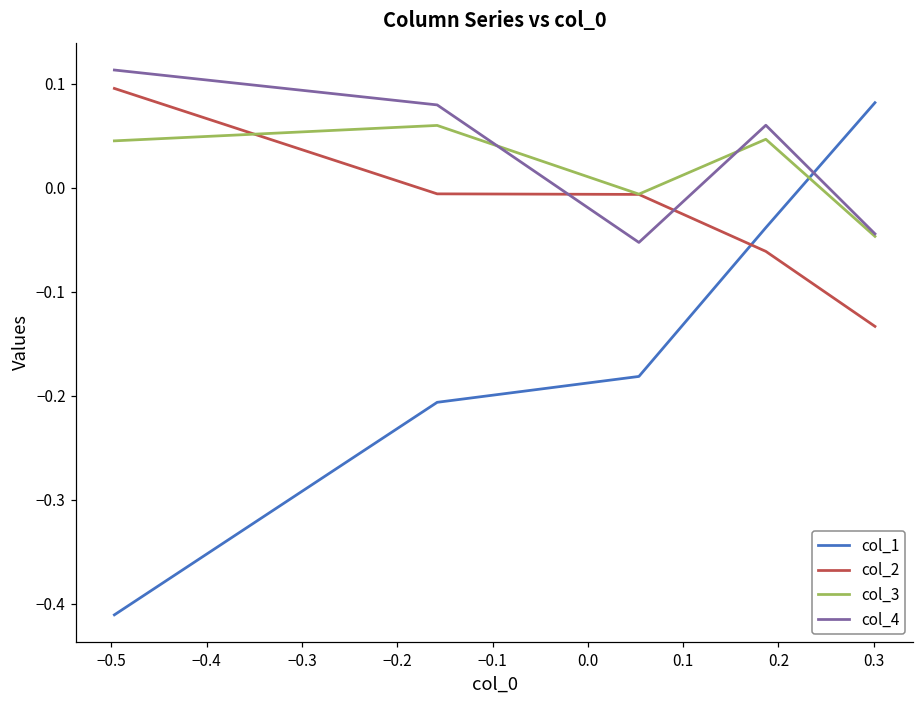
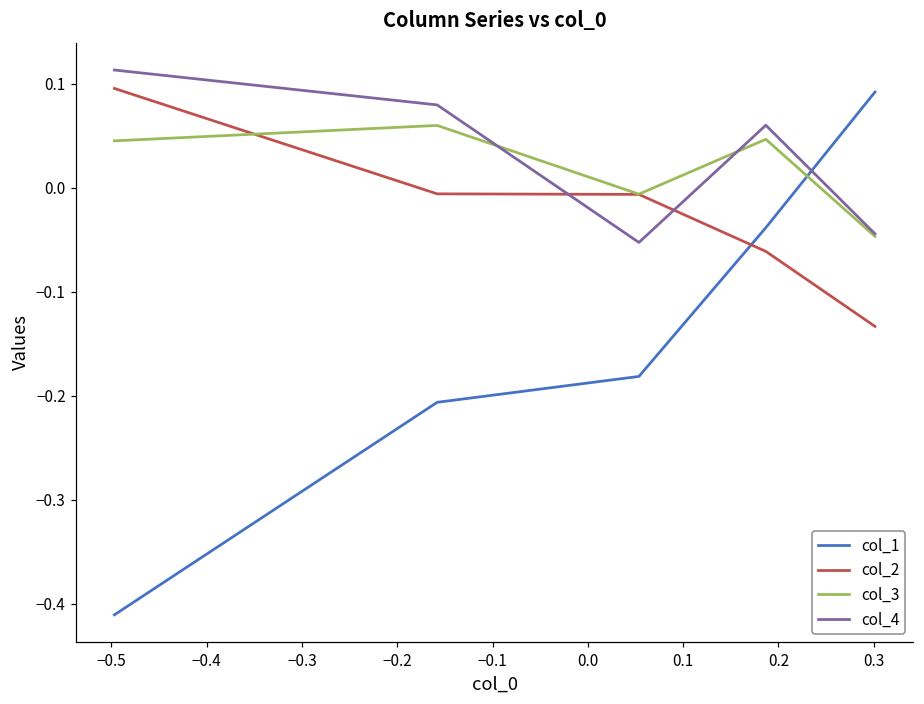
col_1, 0.3: 0.08 -> 0.09
